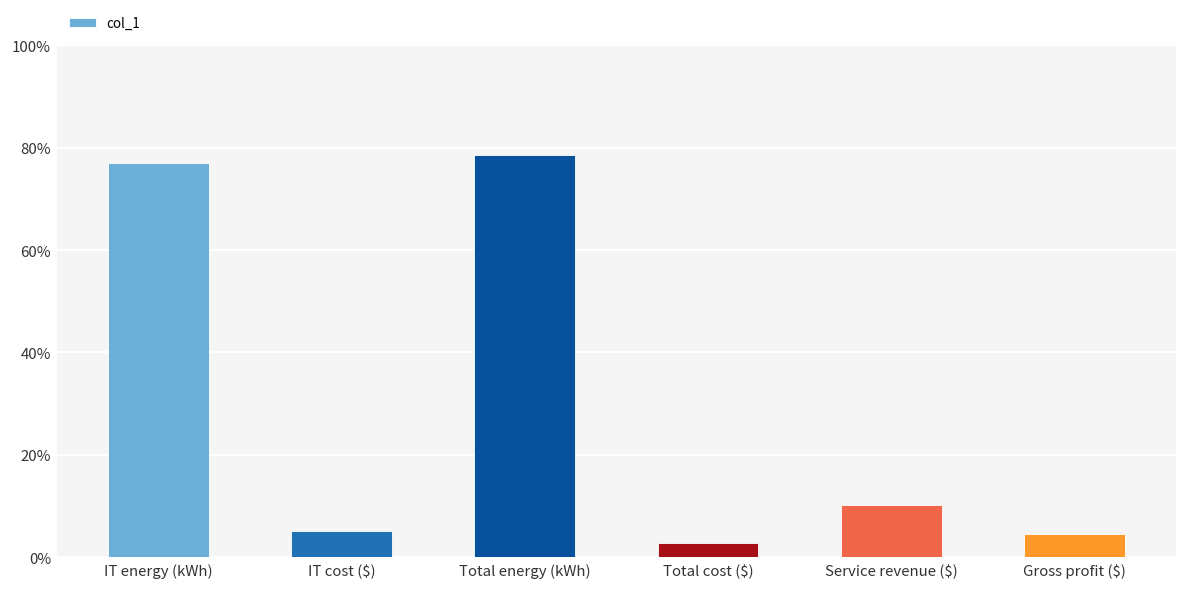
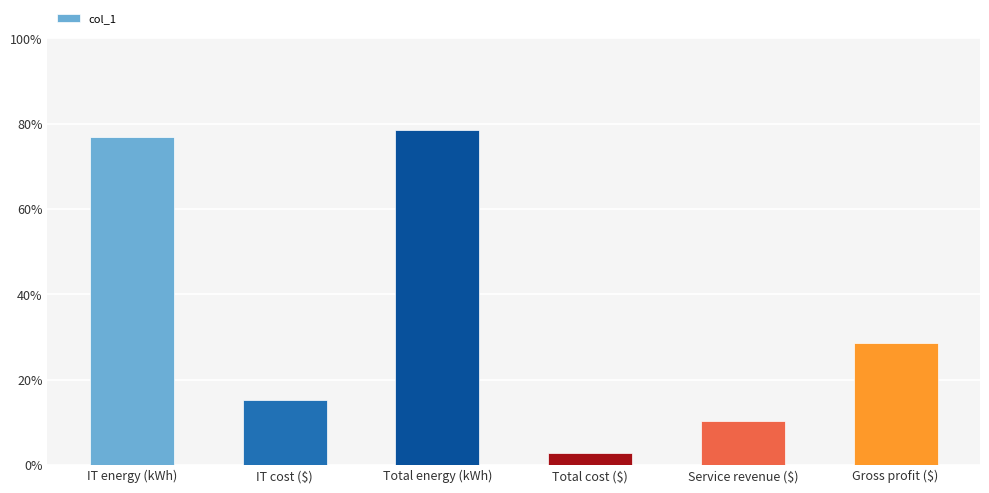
IT cost ($): 5% -> 15%
Gross profit ($): 4% -> 29%
